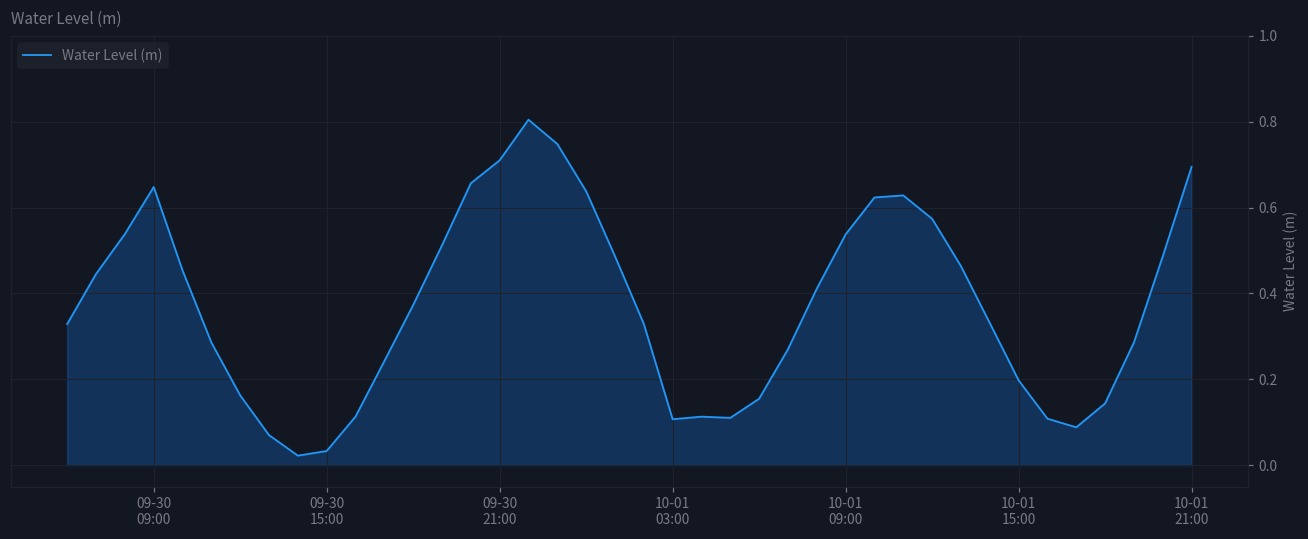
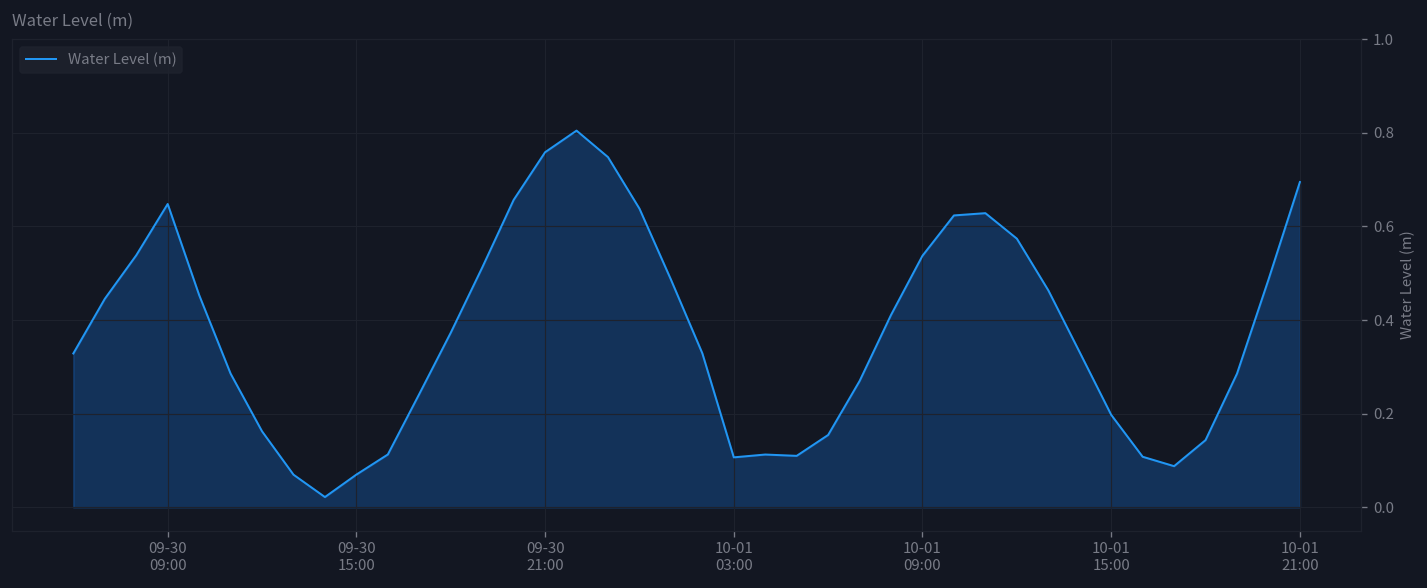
09-30 15:00: 0.03 -> 0.07
09-30 21:00: 0.71 -> 0.76
